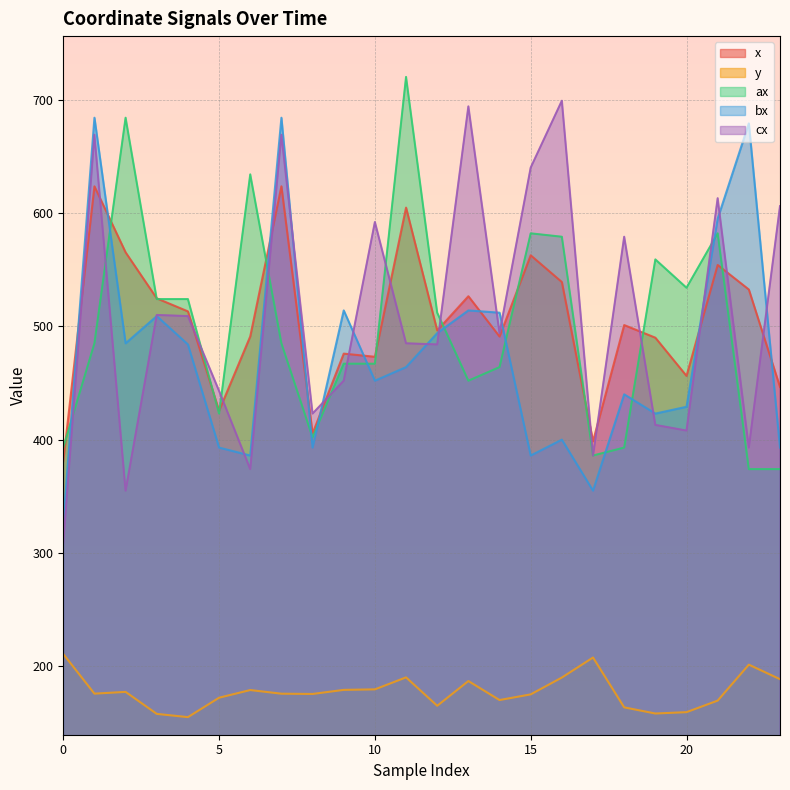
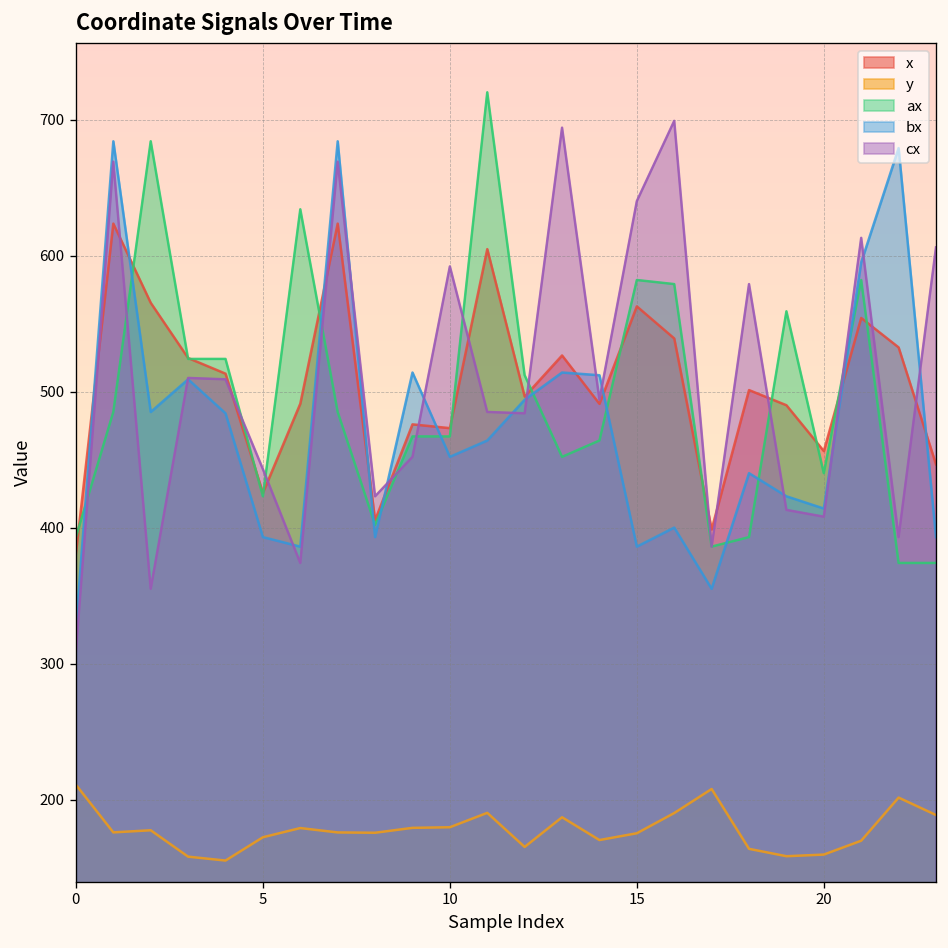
ax, 20: 534 -> 440
bx, 20: 429 -> 414
